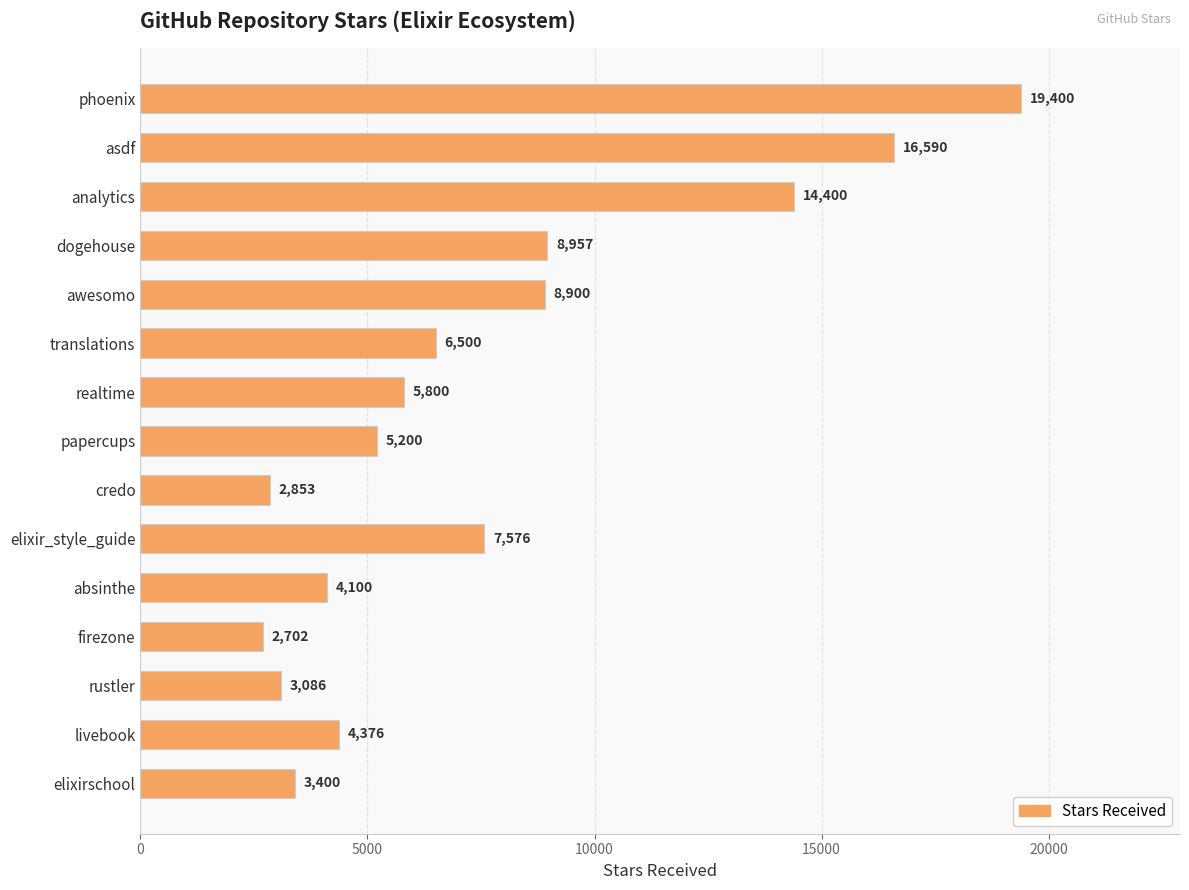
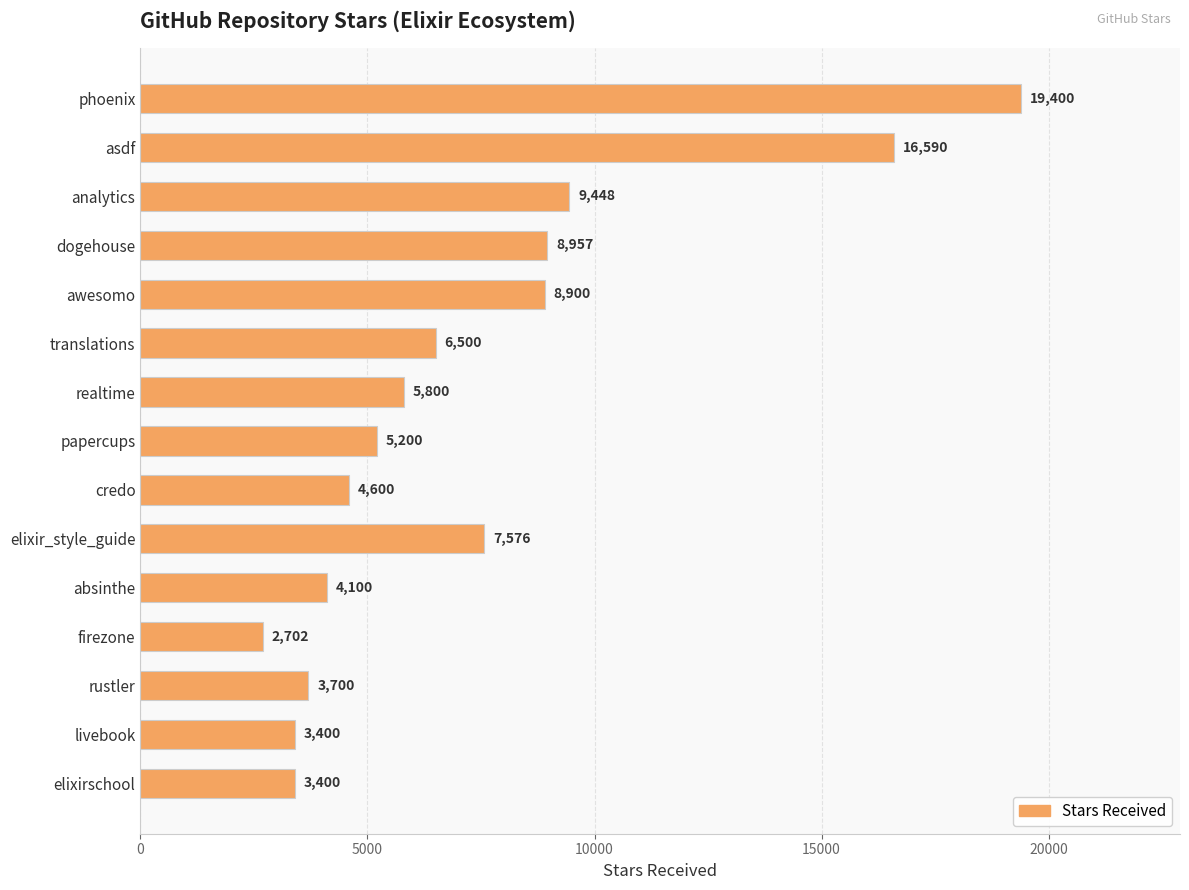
analytics: 14,400 -> 9,448
credo: 2,853 -> 4,600
rustler: 3,086 -> 3,700
livebook: 4,376 -> 3,400
